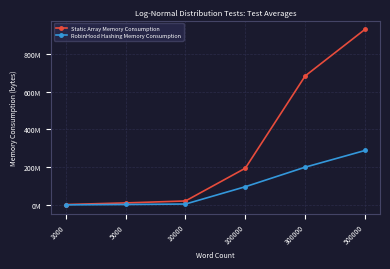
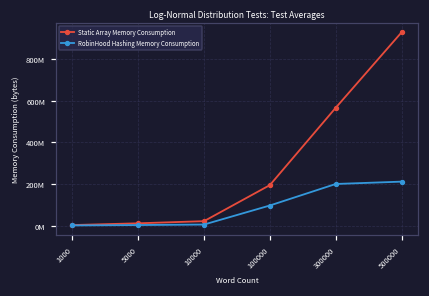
Static Array Memory Consumption, 300000: 680000000 -> 570000000
RobinHood Hashing Memory Consumption, 500000: 290000000 -> 210000000
